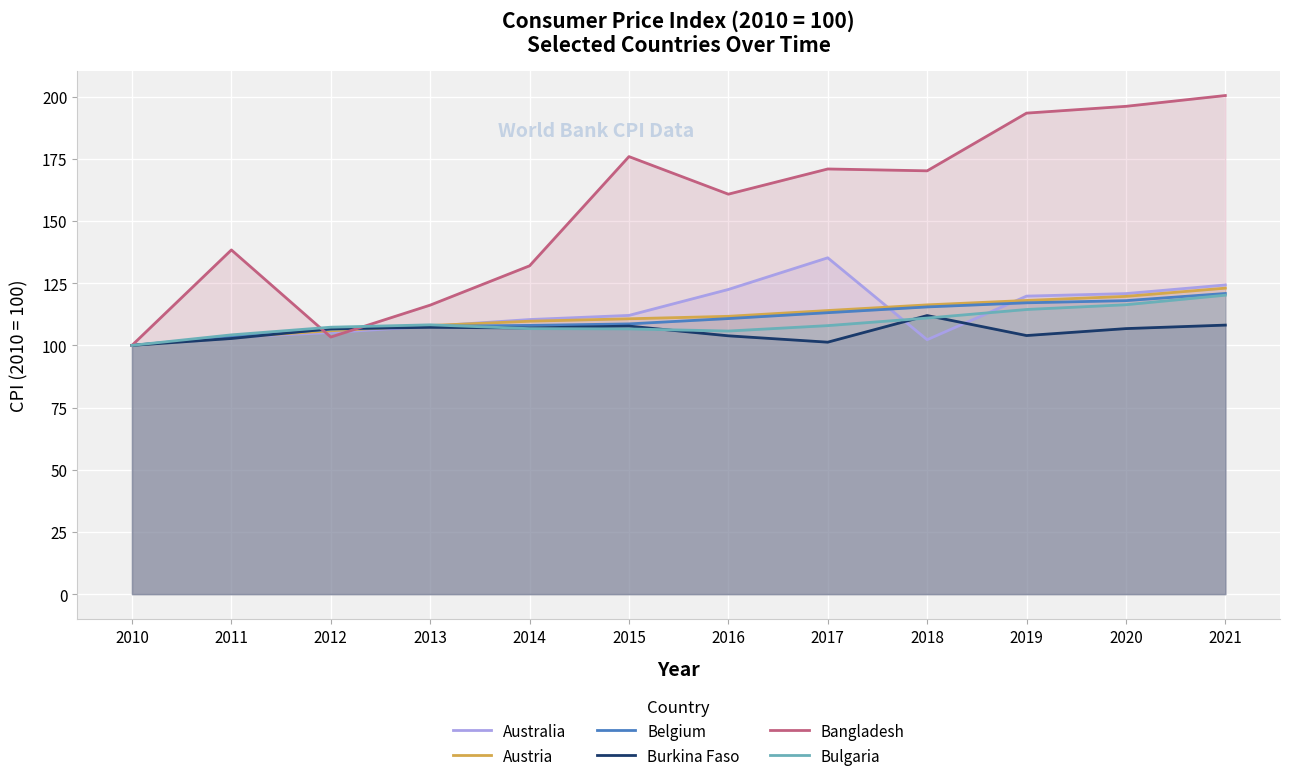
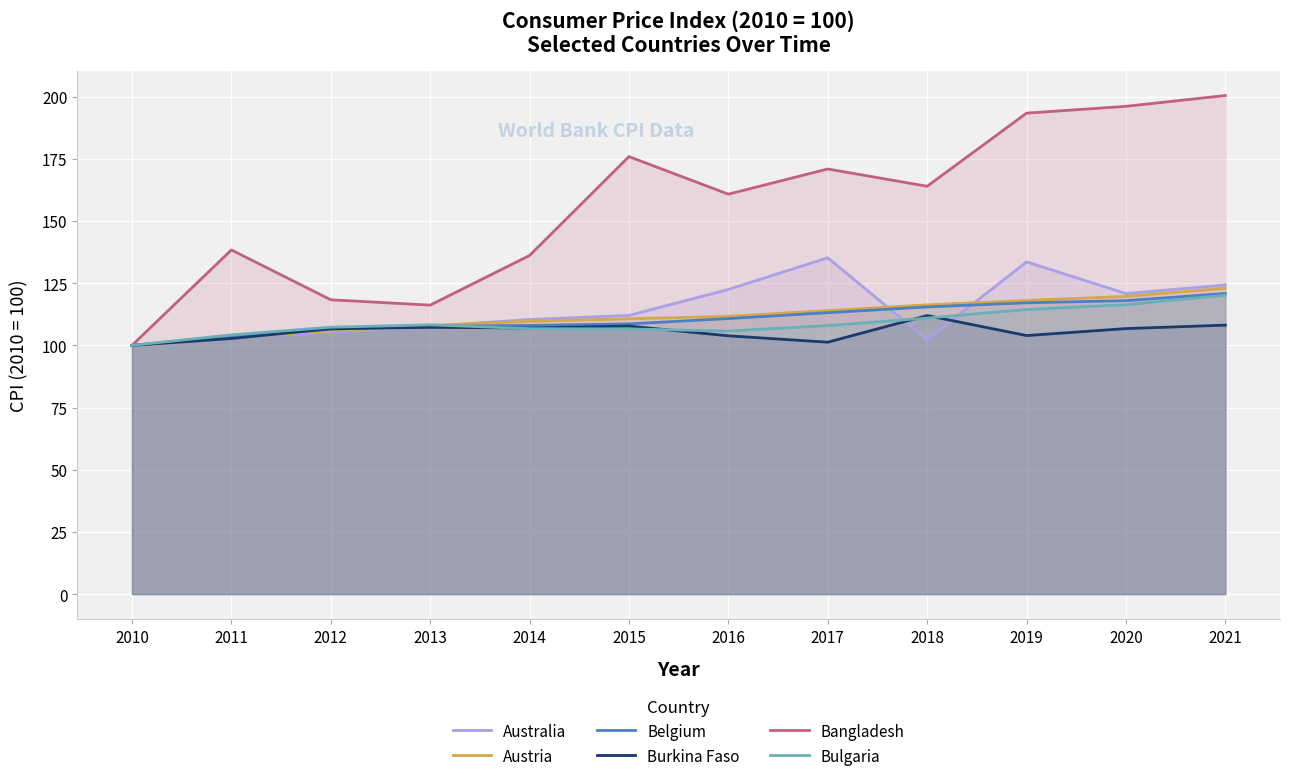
Bangladesh, 2012: 103 -> 118
Bangladesh, 2014: 132 -> 136
Bangladesh, 2018: 170 -> 164
Australia, 2019: 120 -> 134
